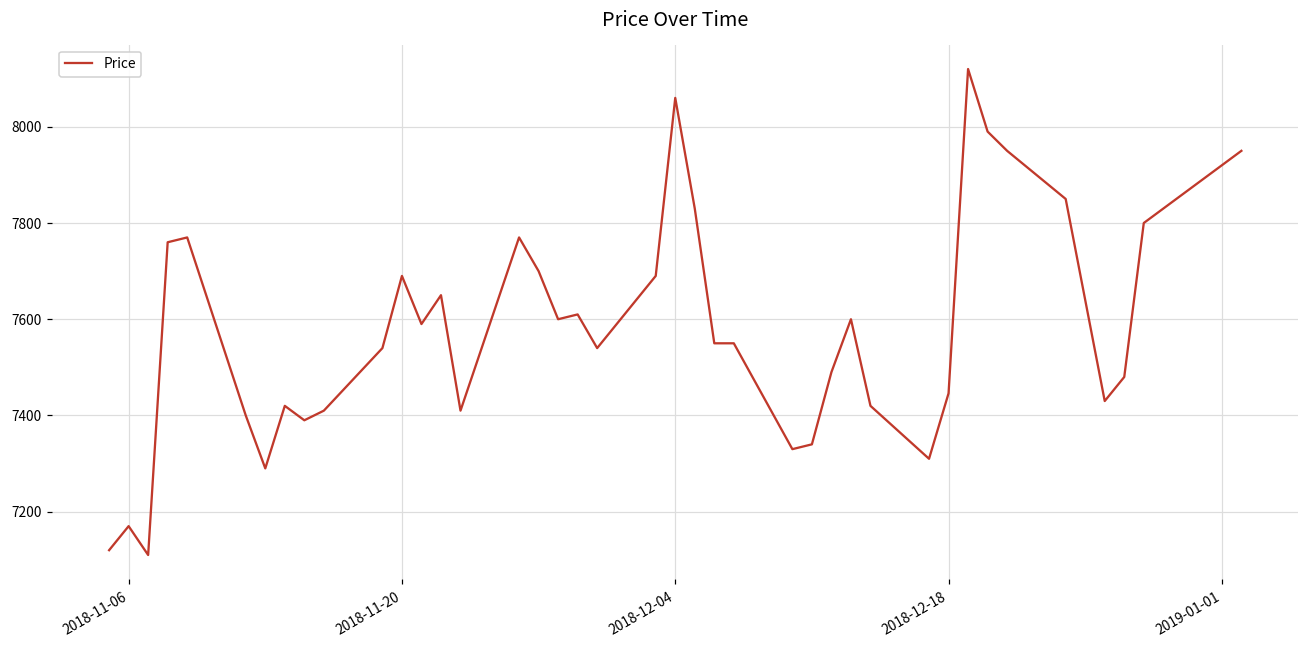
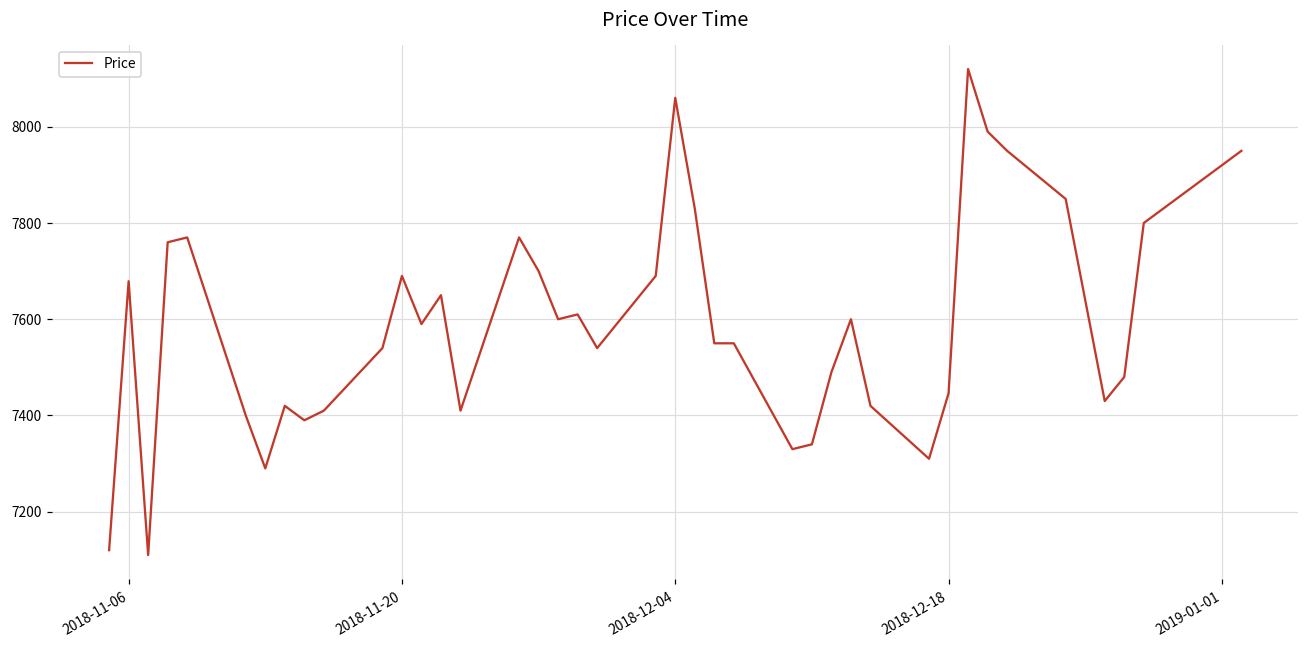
2018-11-06: 7170 -> 7680
